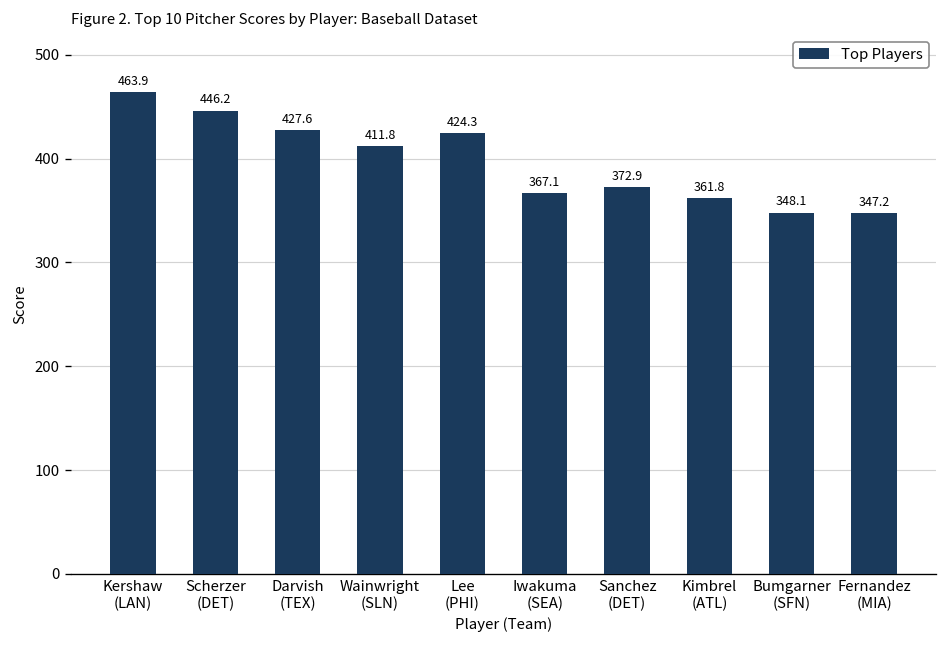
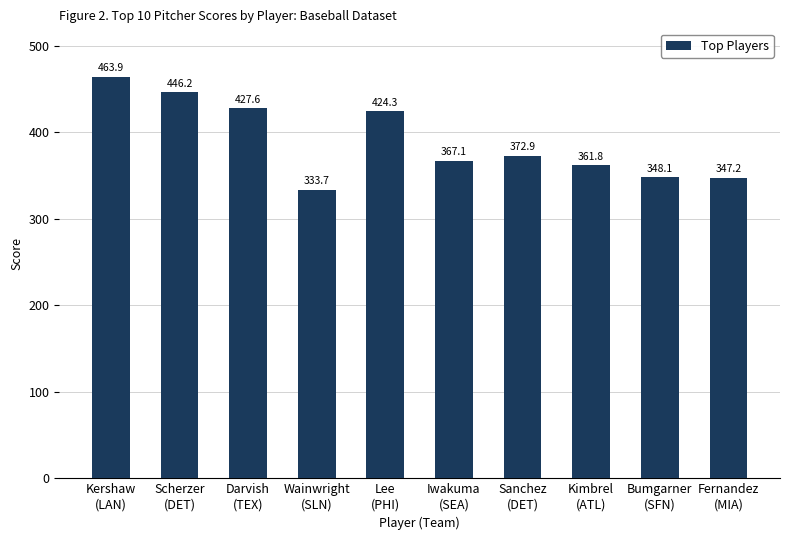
Wainwright (SLN): 411.8 -> 333.7
